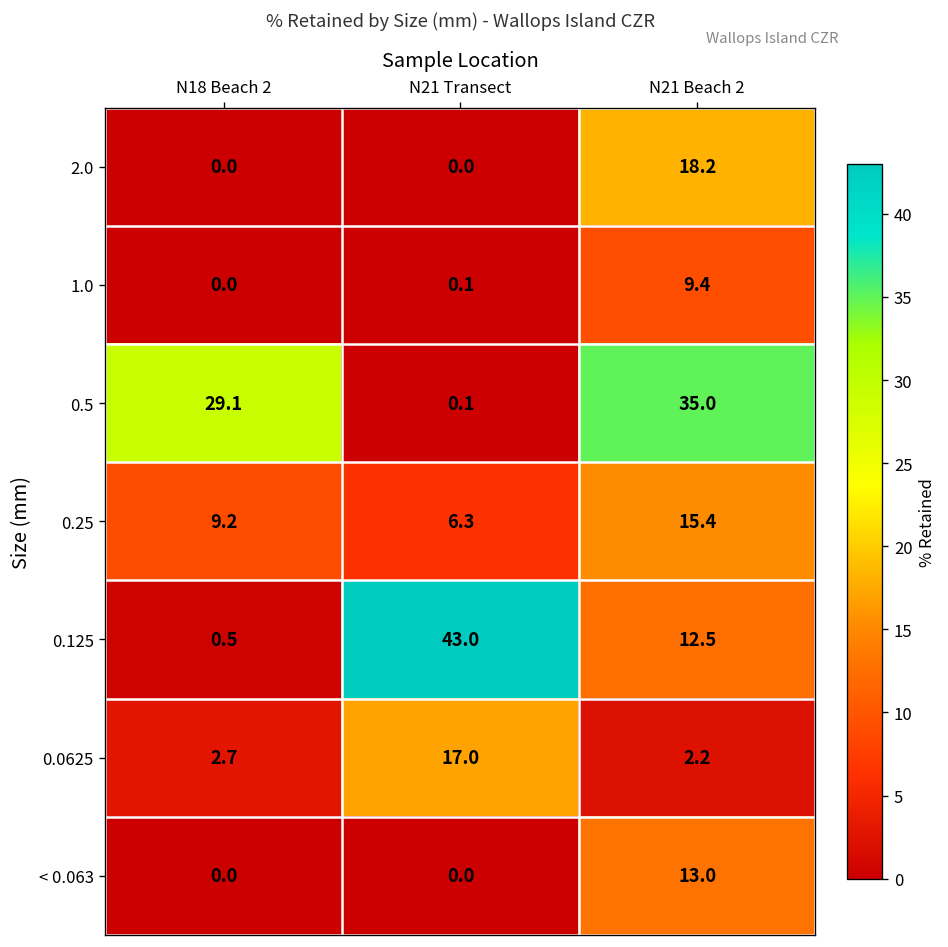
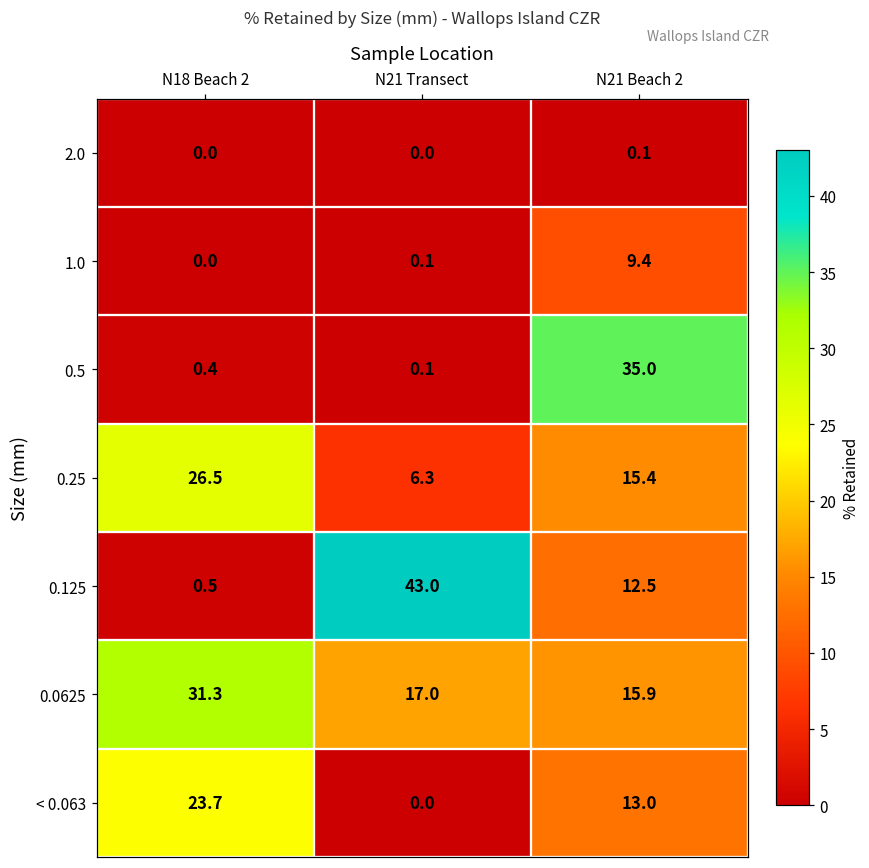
2.0, N21 Beach 2: 18.2 -> 0.1
0.5, N18 Beach 2: 29.1 -> 0.4
0.25, N18 Beach 2: 9.2 -> 26.5
0.0625, N18 Beach 2: 2.7 -> 31.3
0.0625, N21 Beach 2: 2.2 -> 15.9
< 0.063, N18 Beach 2: 0.0 -> 23.7
